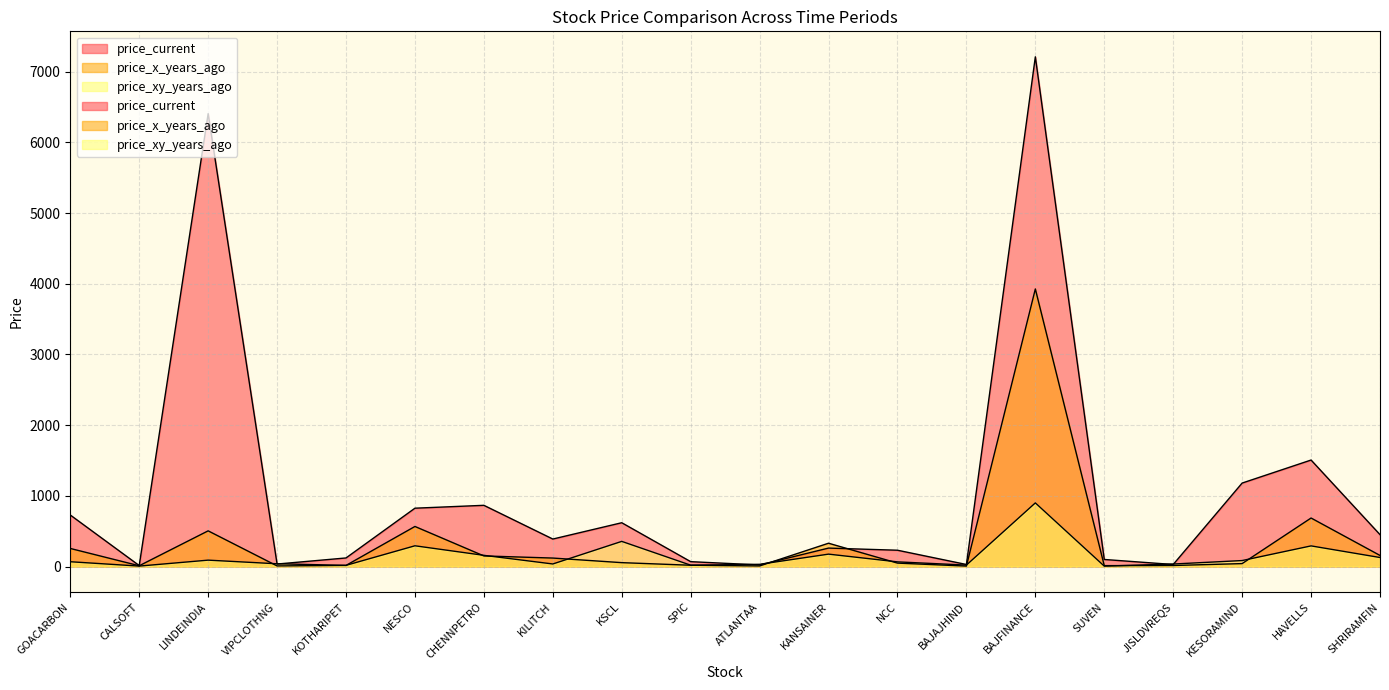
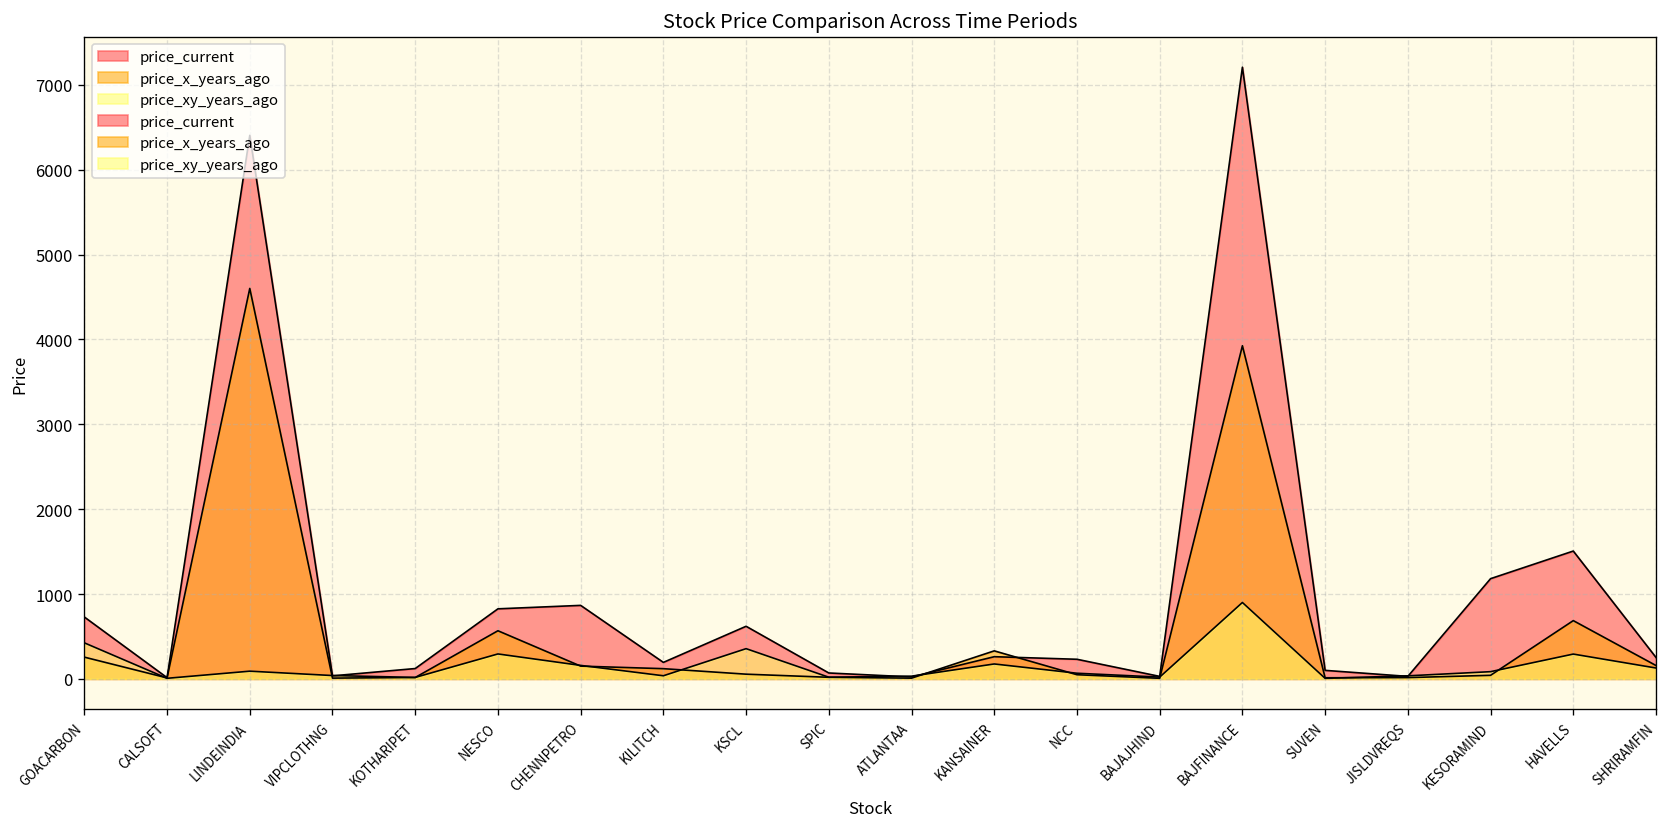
price_xy_years_ago, GOACARBON: 100 -> 400
price_x_years_ago, LINDEINDIA: 500 -> 4600
price_current, KILITCH: 400 -> 200
price_current, SHRIRAMFIN: 500 -> 300
